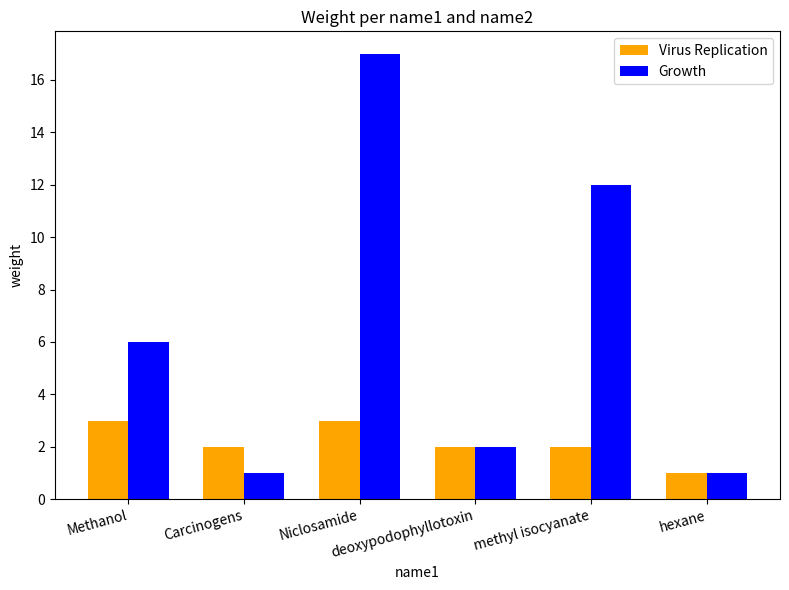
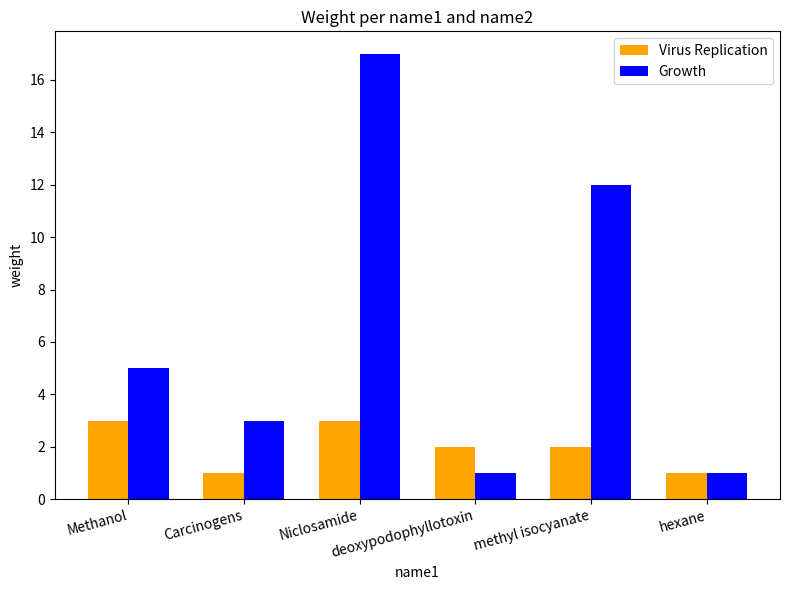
Growth, Methanol: 6 -> 5
Virus Replication, Carcinogens: 2 -> 1
Growth, Carcinogens: 1 -> 3
Growth, deoxypodophyllotoxin: 2 -> 1
